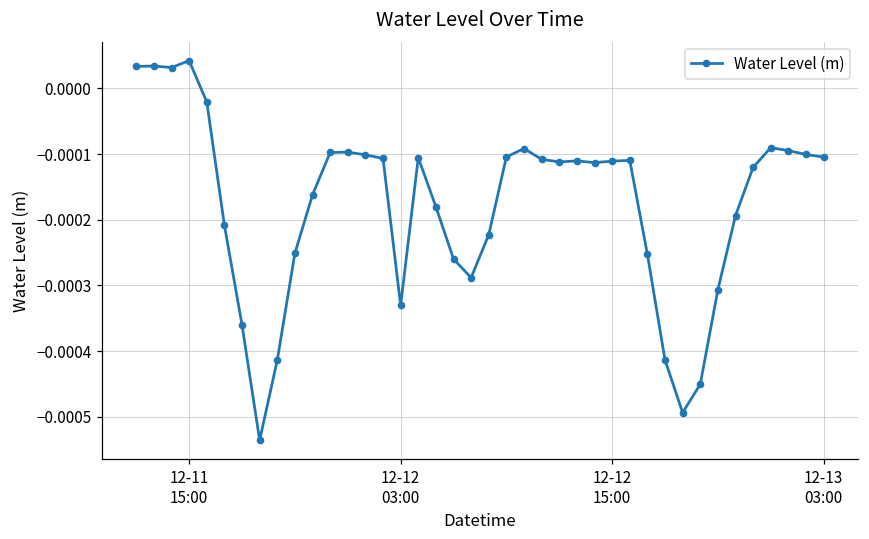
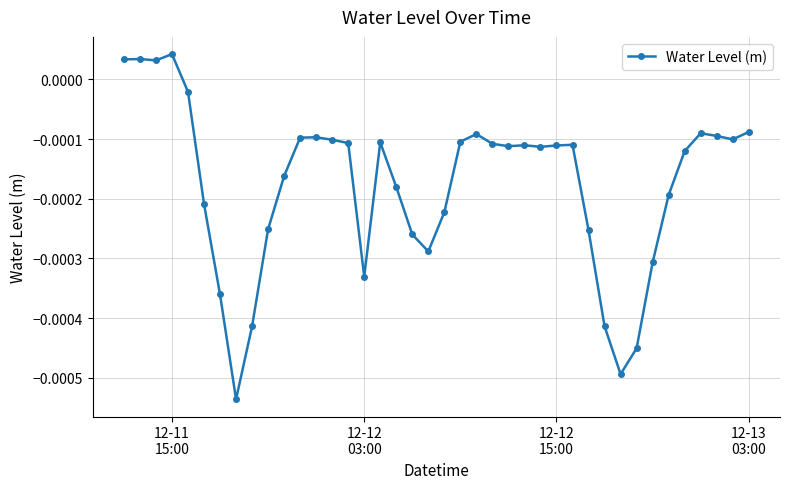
12-13 03:00: -0.00010 -> -0.00009
